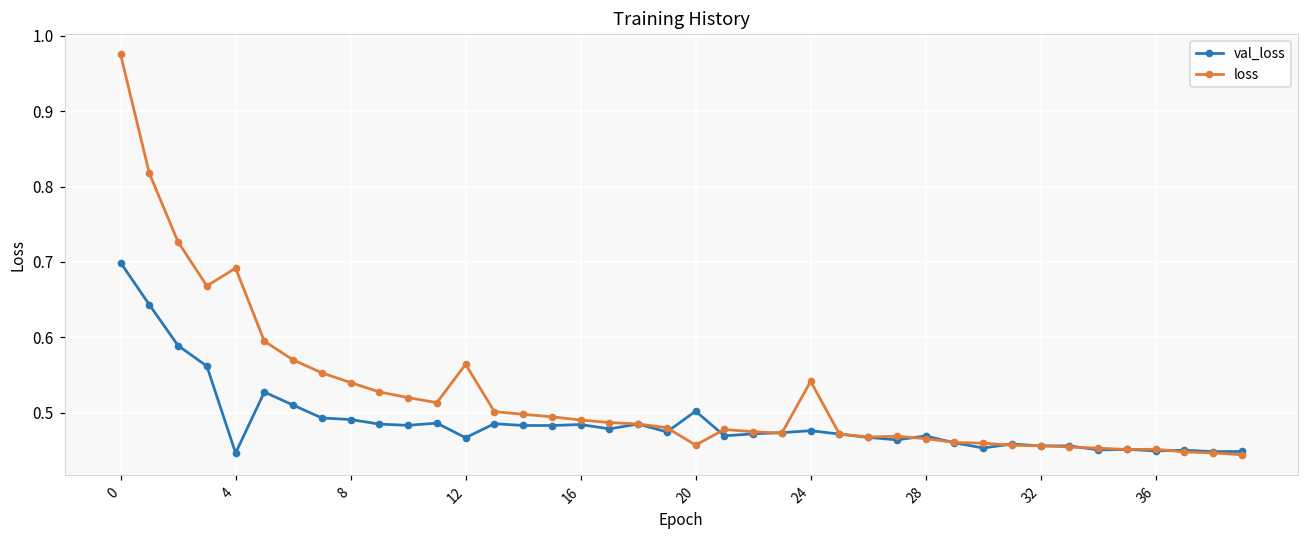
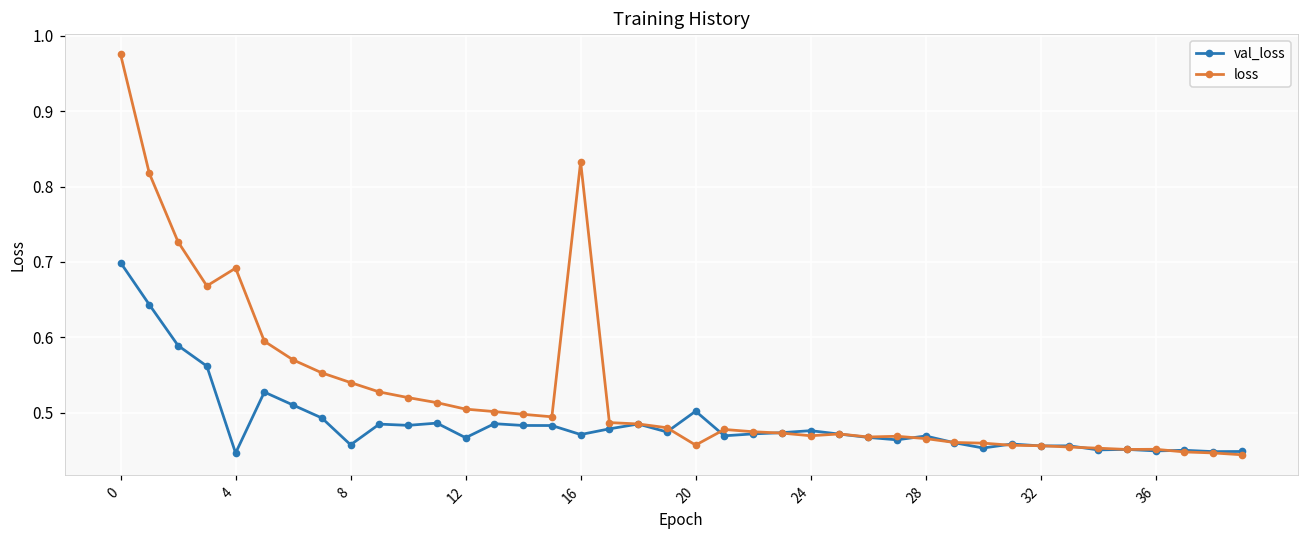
val_loss, 8: 0.49 -> 0.46
loss, 12: 0.56 -> 0.50
val_loss, 16: 0.48 -> 0.47
loss, 16: 0.49 -> 0.83
loss, 24: 0.54 -> 0.47
